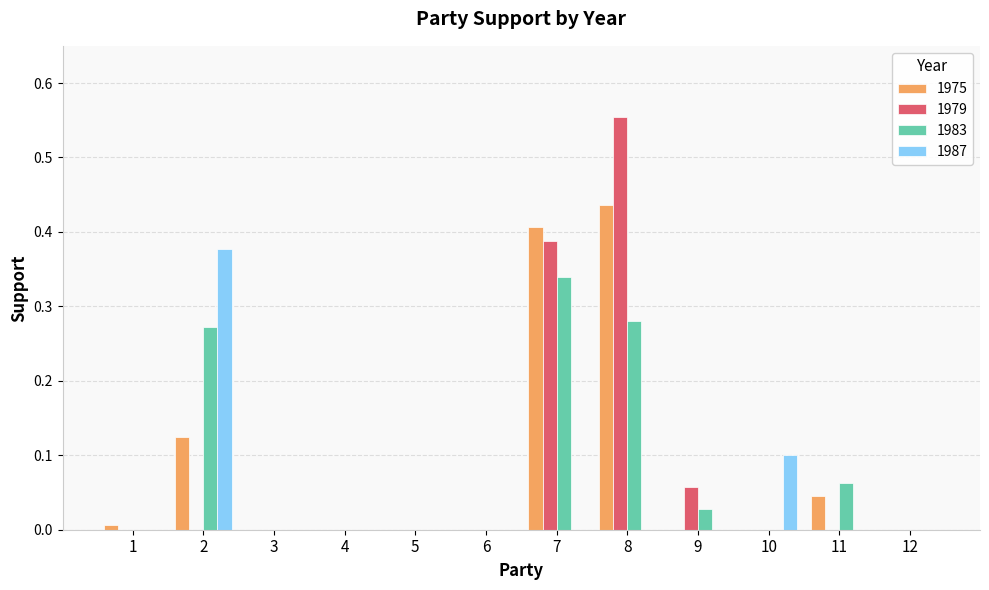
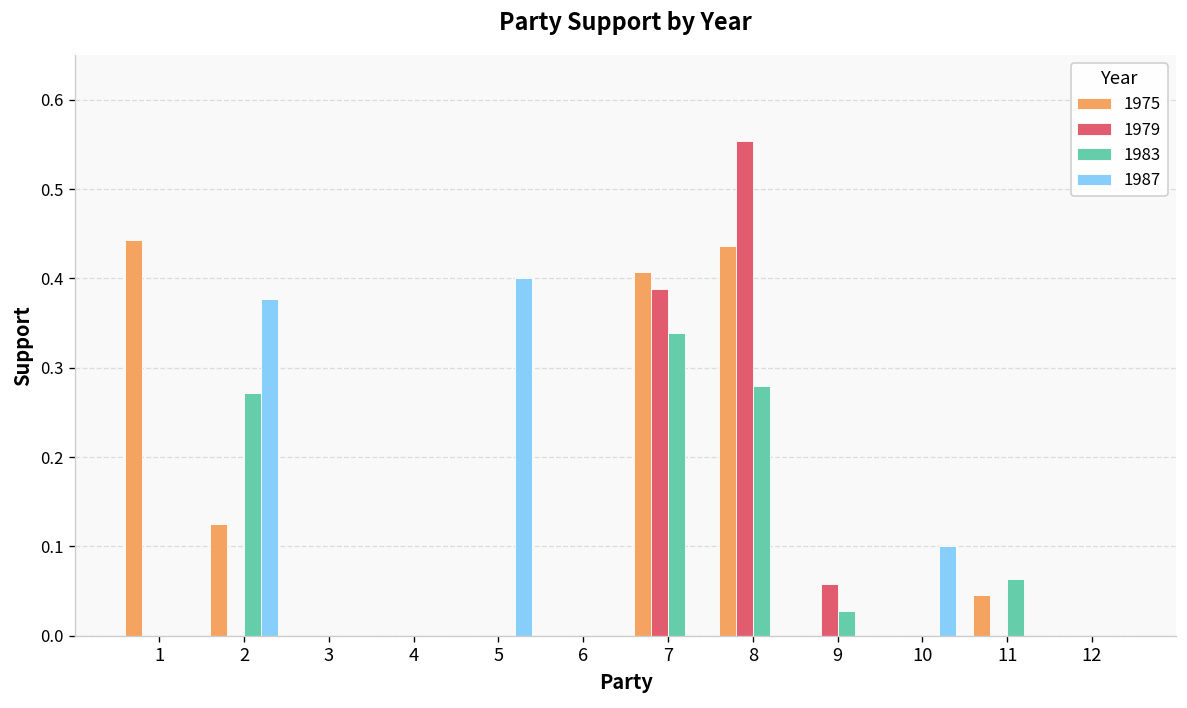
1975, 1: 0.01 -> 0.44
1987, 5: 0.0 -> 0.4
